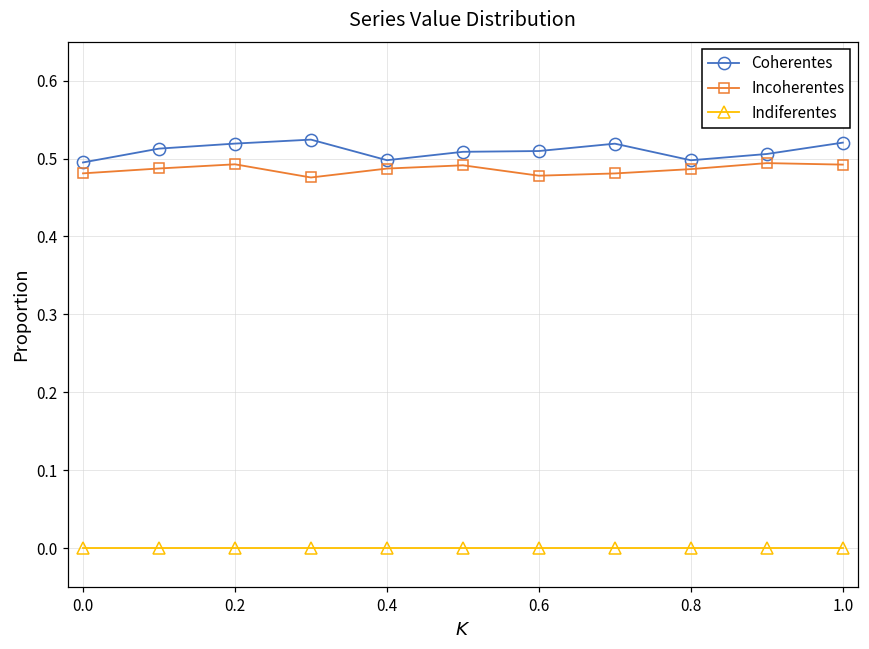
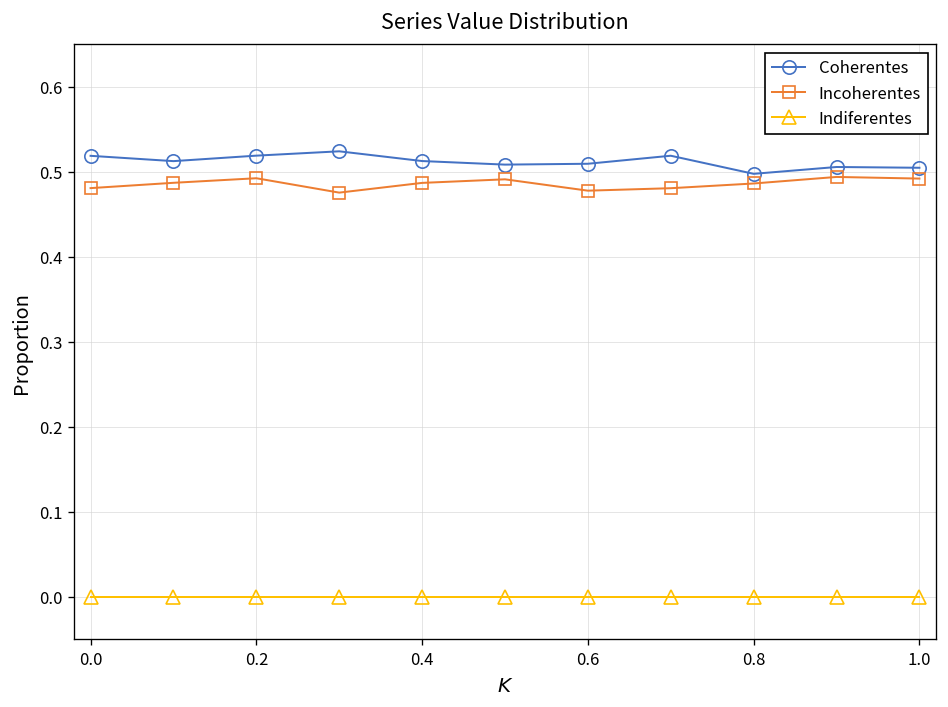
Coherentes, 0.0: 0.50 -> 0.52
Coherentes, 0.4: 0.50 -> 0.51
Coherentes, 1.0: 0.52 -> 0.50
